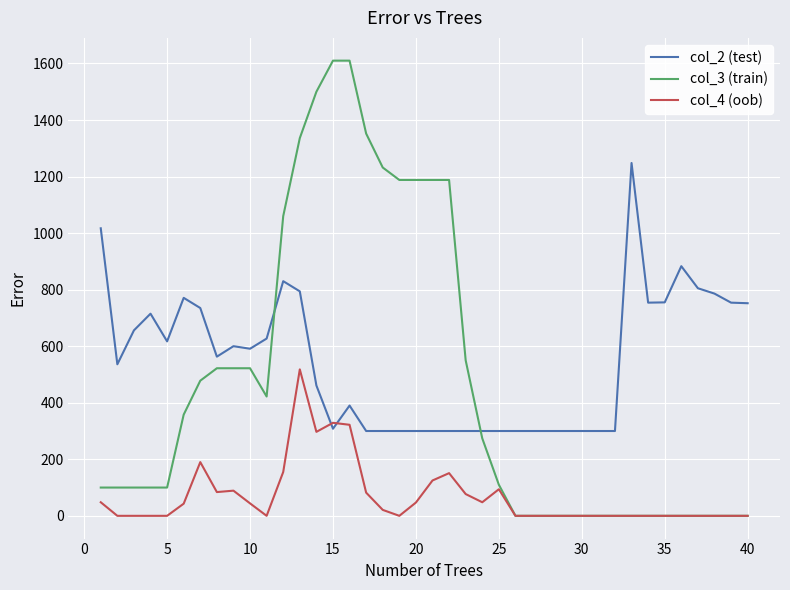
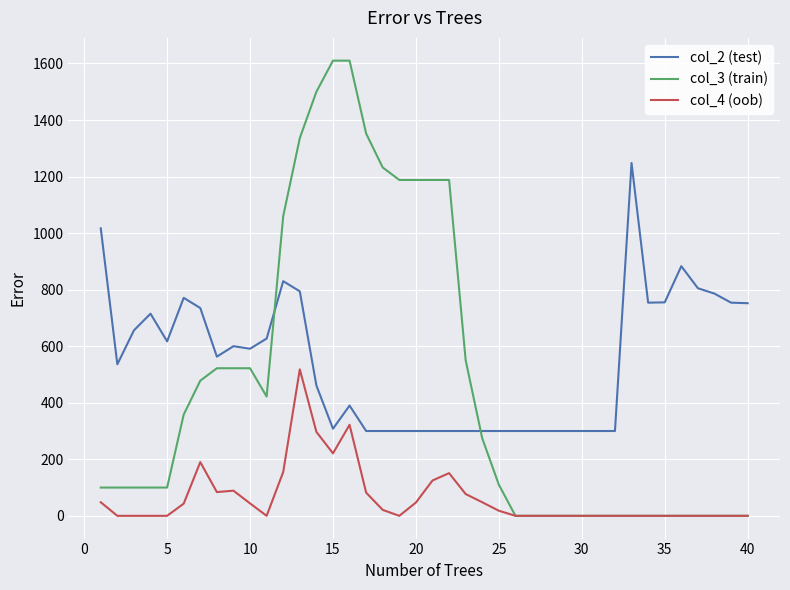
col_4 (oob), 15: 330 -> 220
col_4 (oob), 25: 90 -> 20
